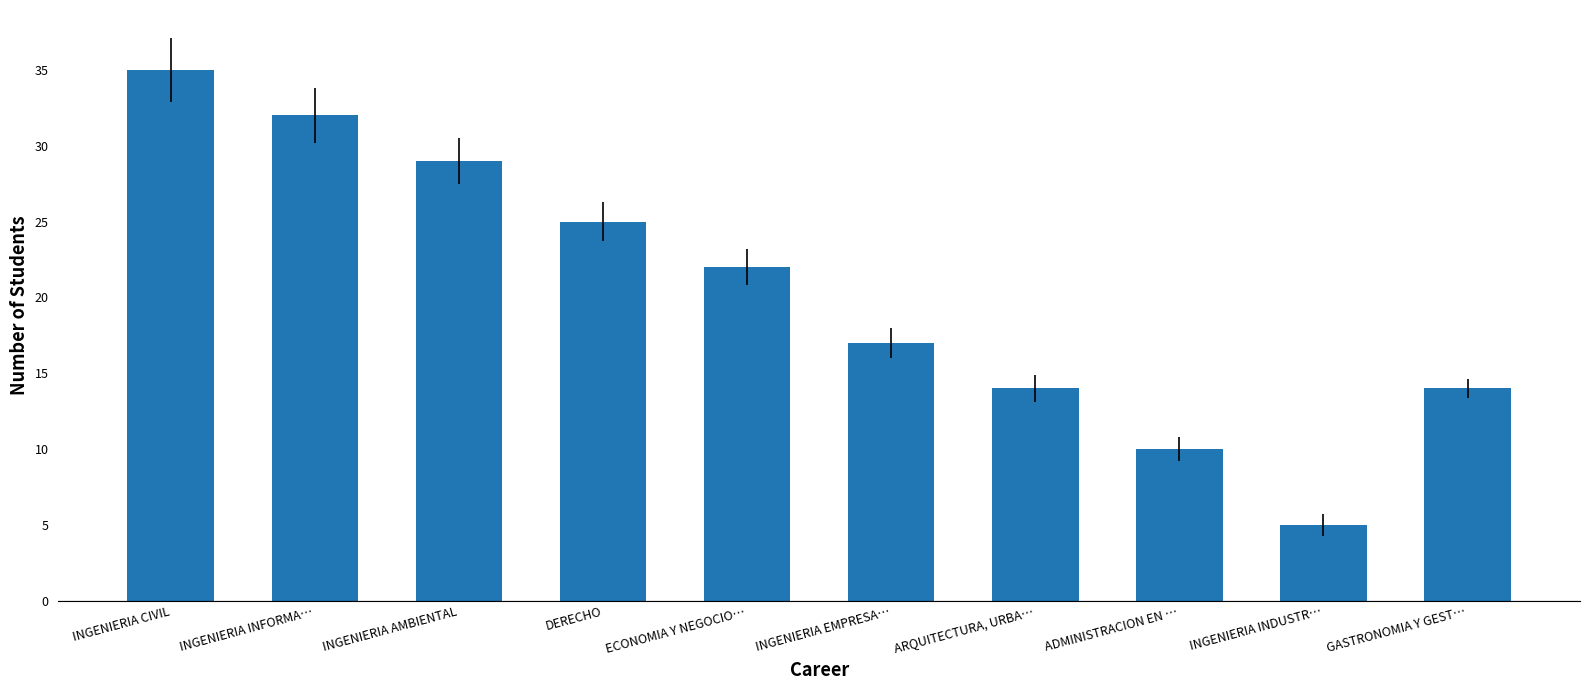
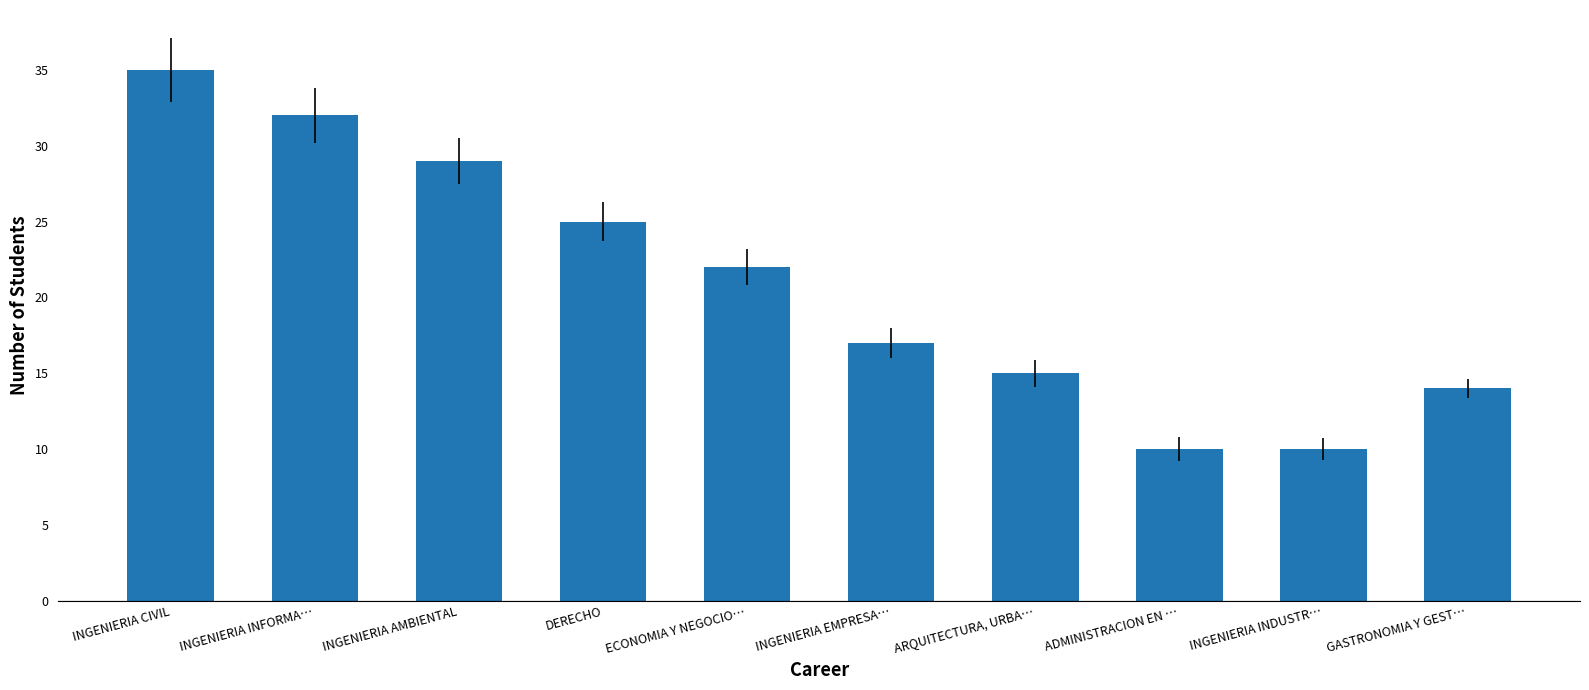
ARQUITECTURA, URBA…: 14 -> 15
INGENIERIA INDUSTR…: 5 -> 10
